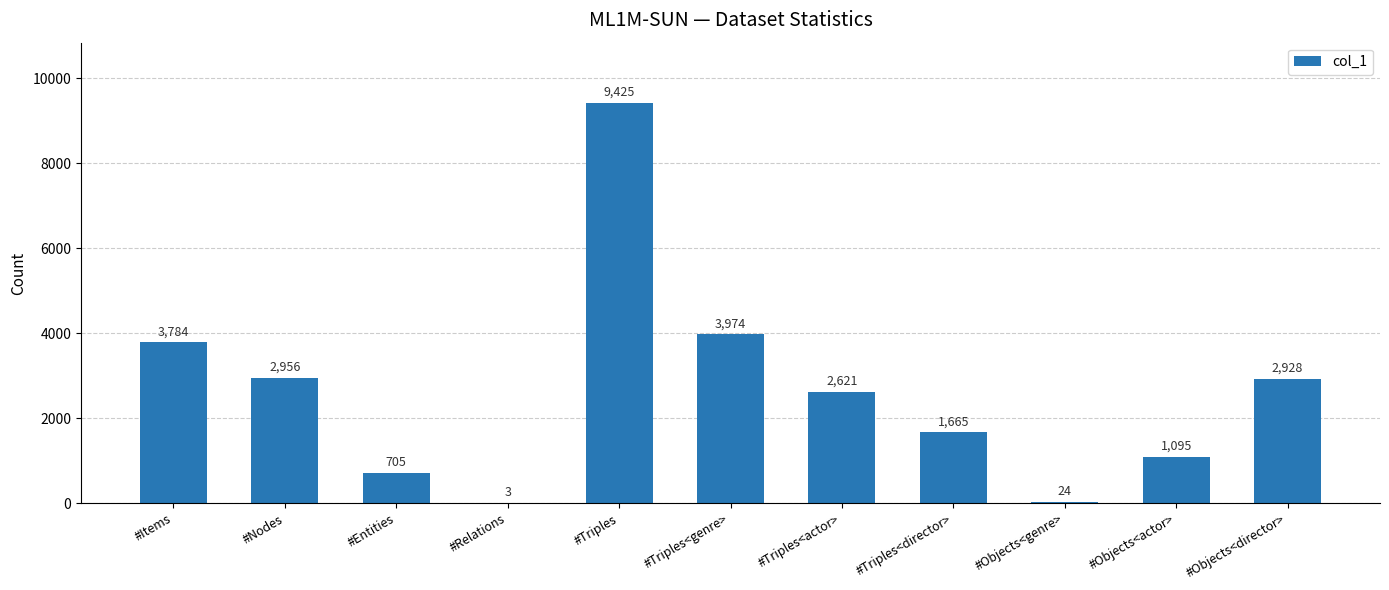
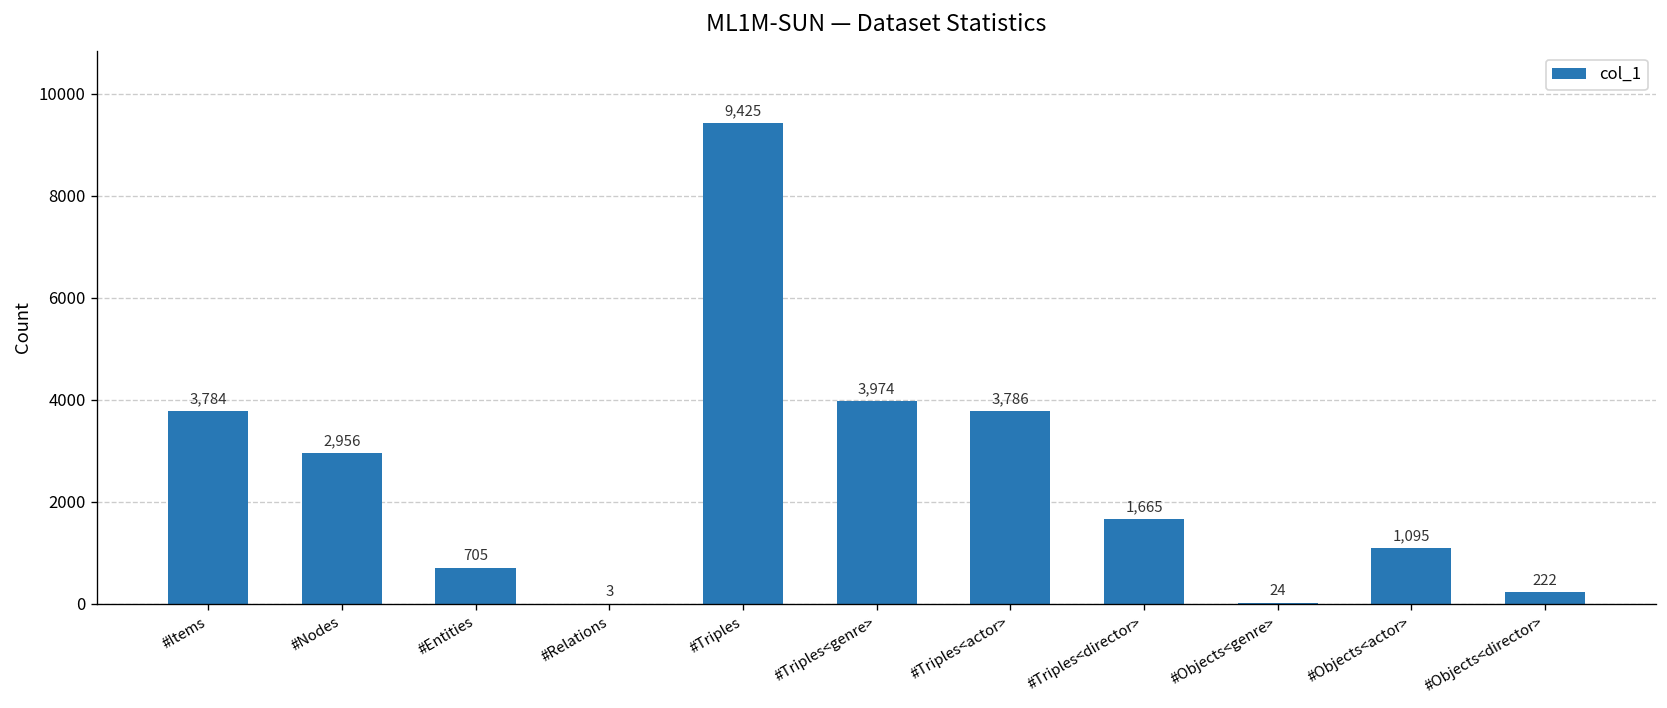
#Triples<actor>: 2,621 -> 3,786
#Objects<director>: 2,928 -> 222
